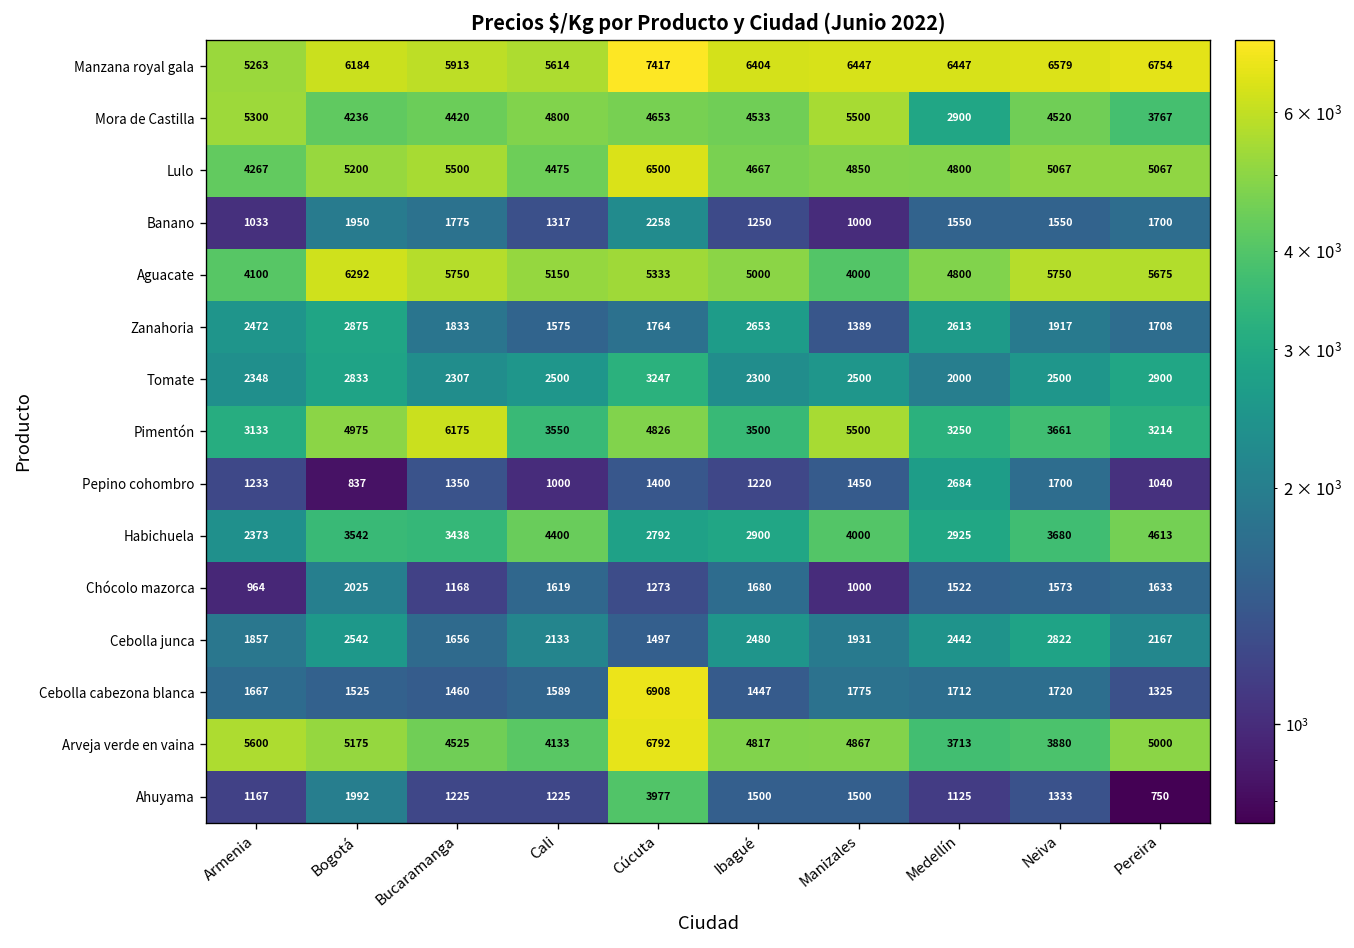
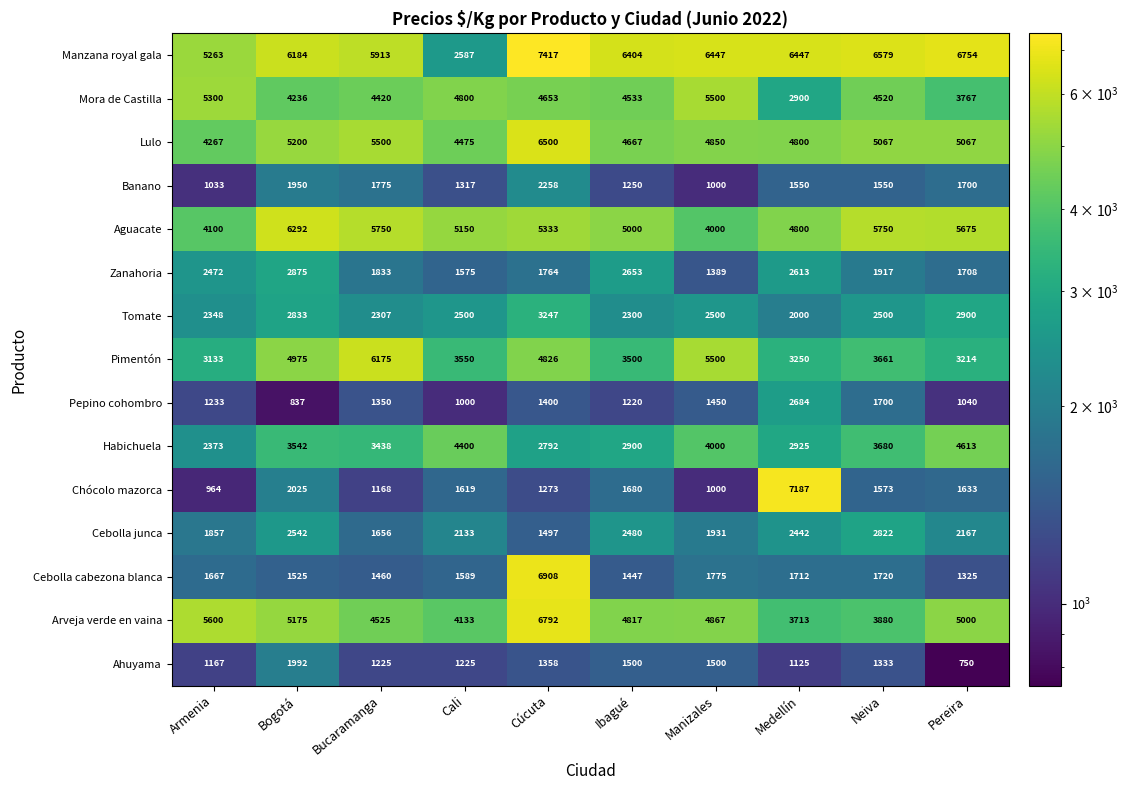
Manzana royal gala, Cali: 5614 -> 2587
Chócolo mazorca, Medellín: 1522 -> 7187
Ahuyama, Cúcuta: 3977 -> 1358
